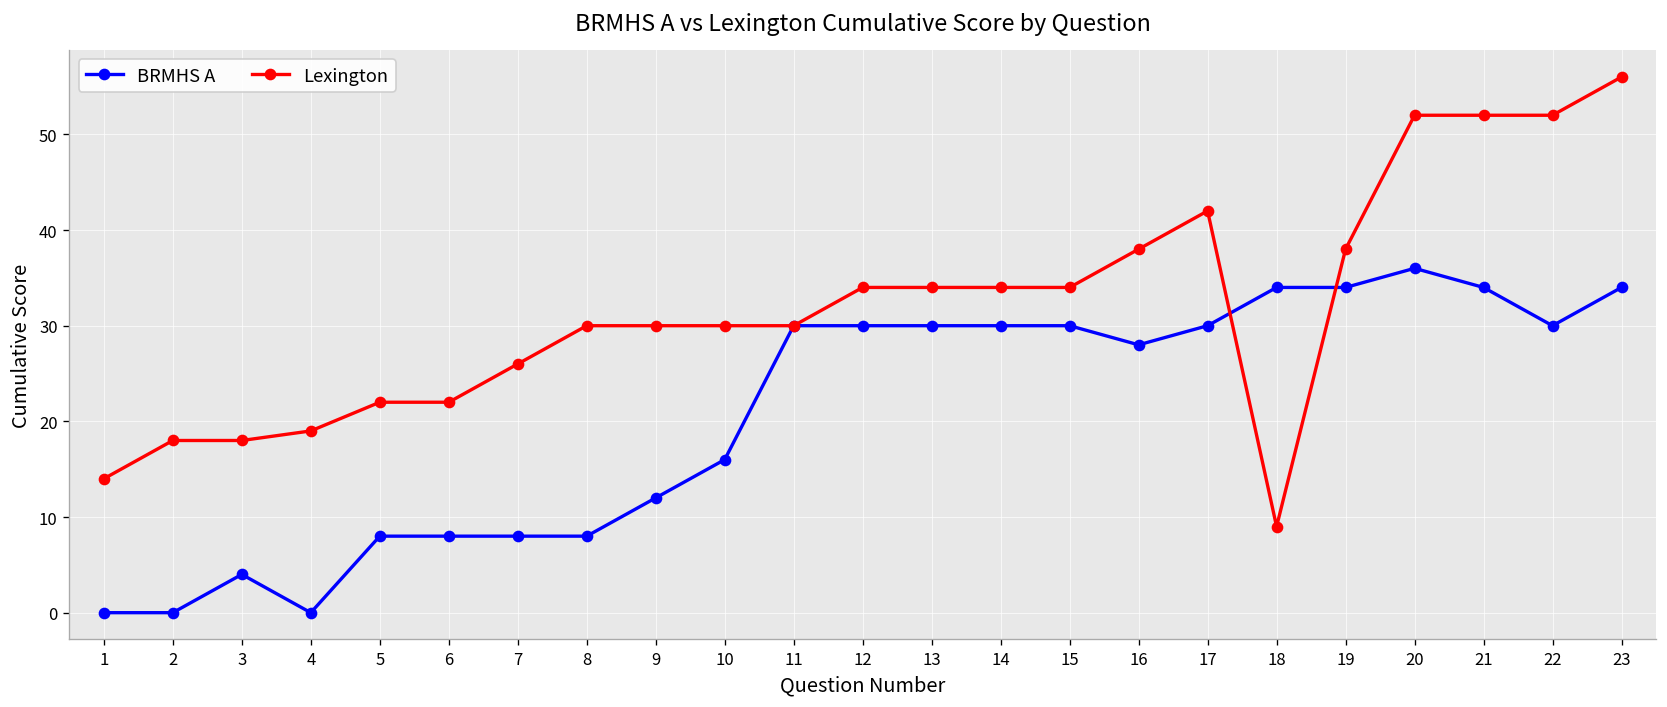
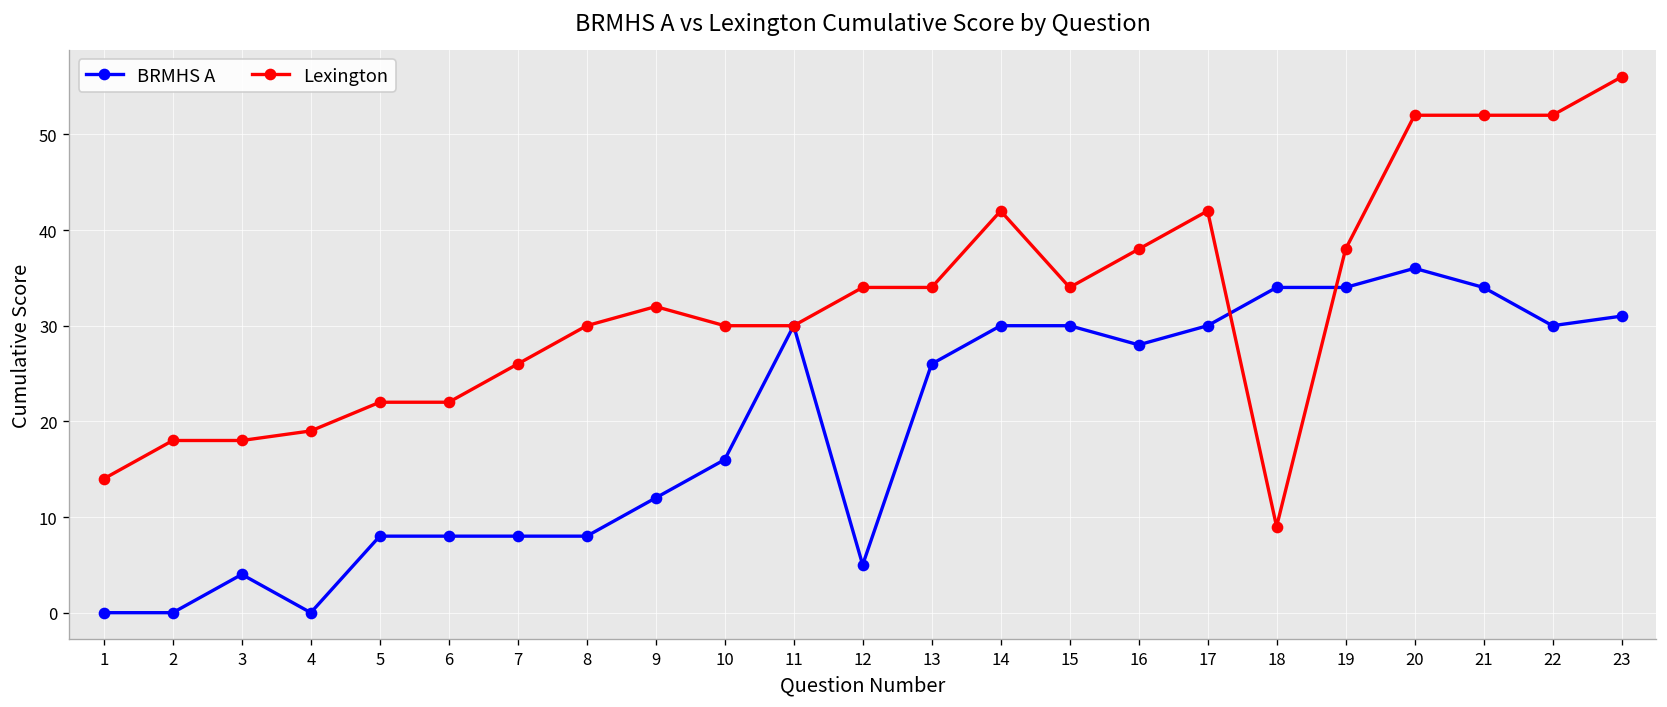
Lexington, 9: 30 -> 32
BRMHS A, 12: 30 -> 5
BRMHS A, 13: 30 -> 26
Lexington, 14: 34 -> 42
BRMHS A, 23: 34 -> 31
